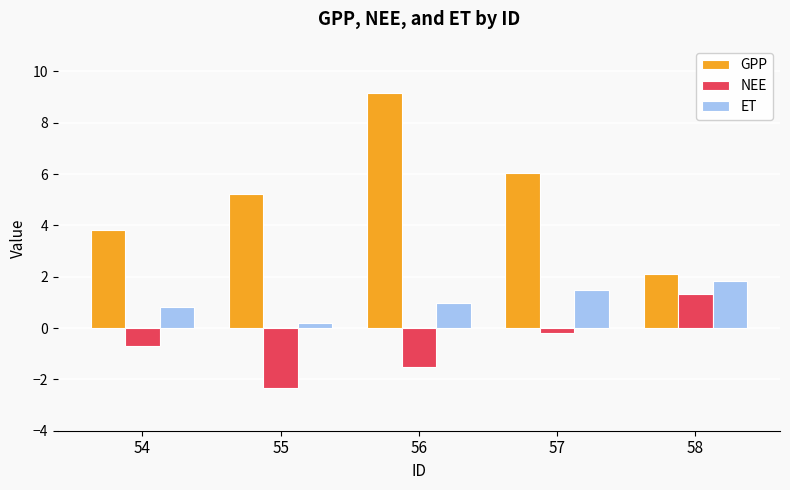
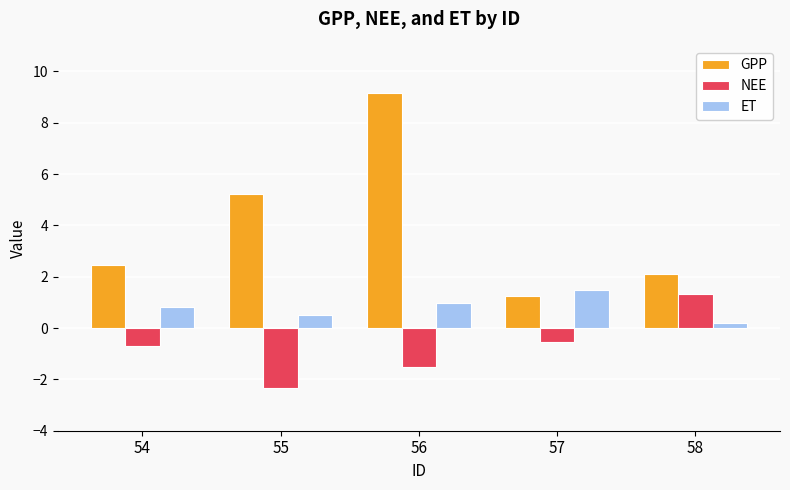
GPP, 54: 3.8 -> 2.5
ET, 55: 0.2 -> 0.5
GPP, 57: 6.1 -> 1.3
NEE, 57: -0.2 -> -0.5
ET, 58: 1.8 -> 0.2
